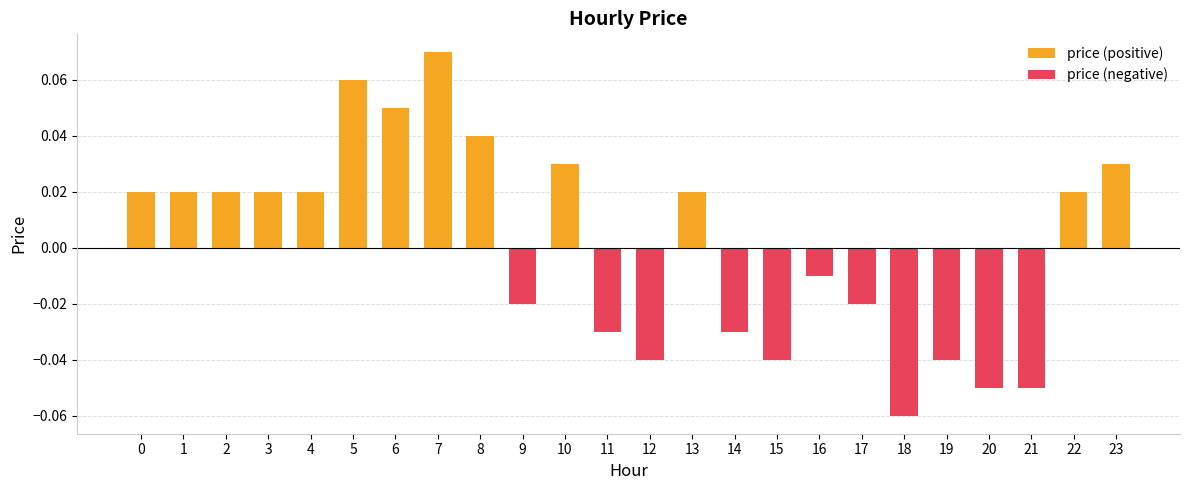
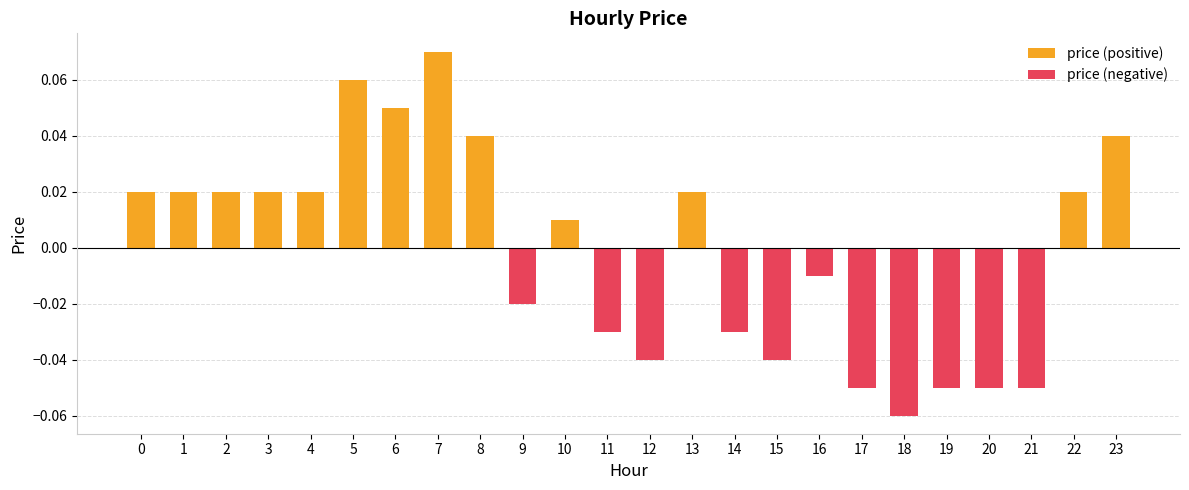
price (positive), 10: 0.03 -> 0.01
price (negative), 17: -0.02 -> -0.05
price (negative), 19: -0.04 -> -0.05
price (positive), 23: 0.03 -> 0.04
